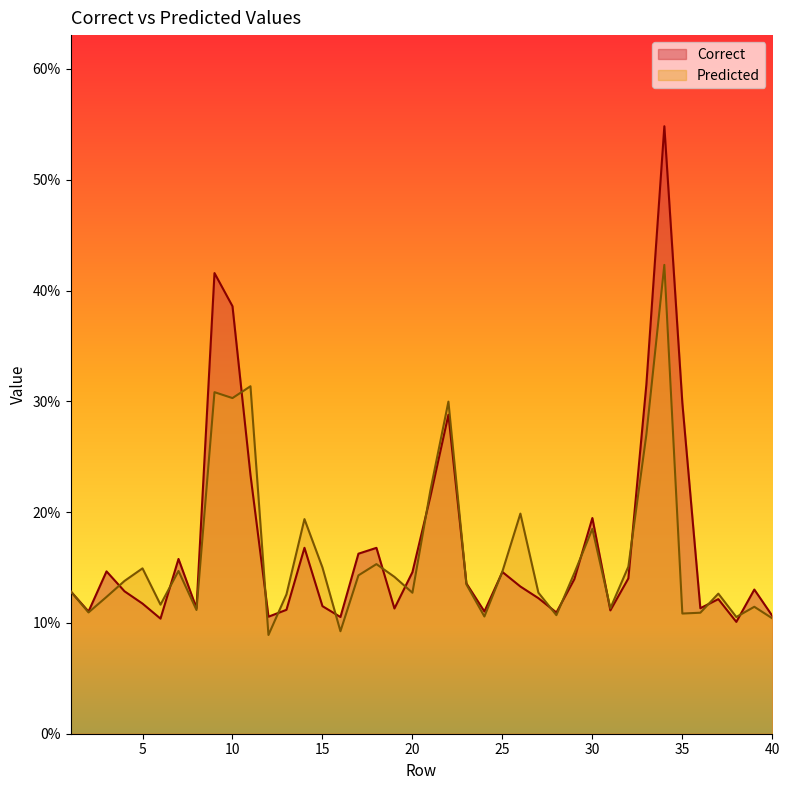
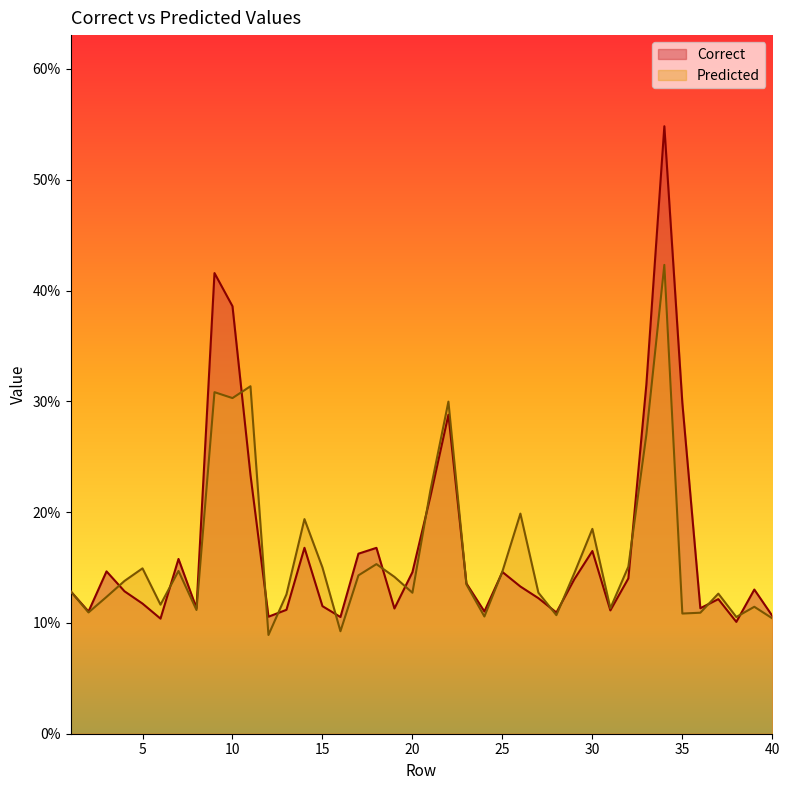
Correct, 30: 19.5% -> 16.5%
